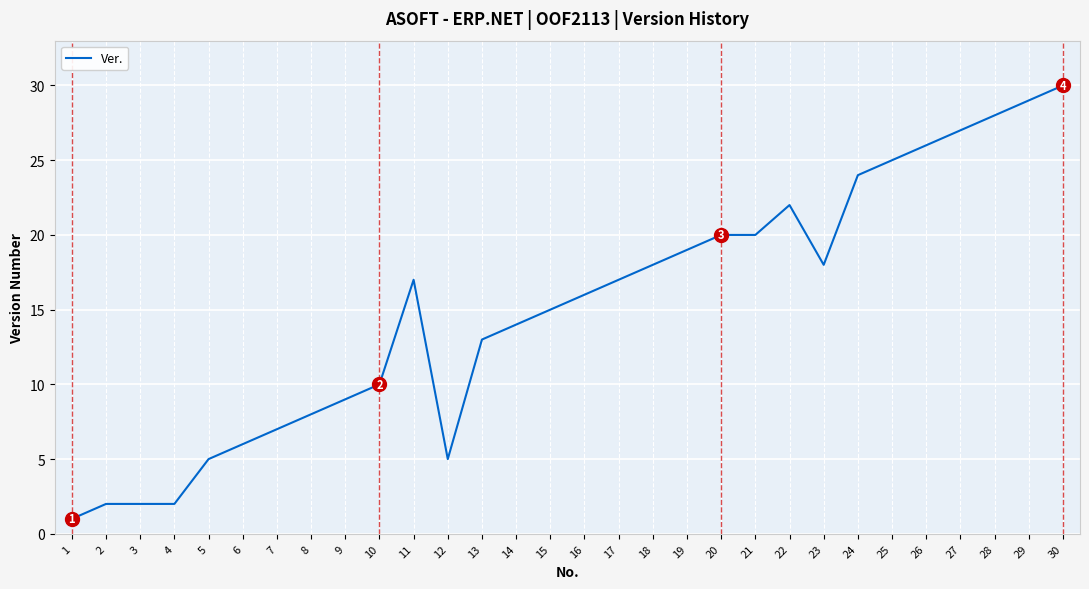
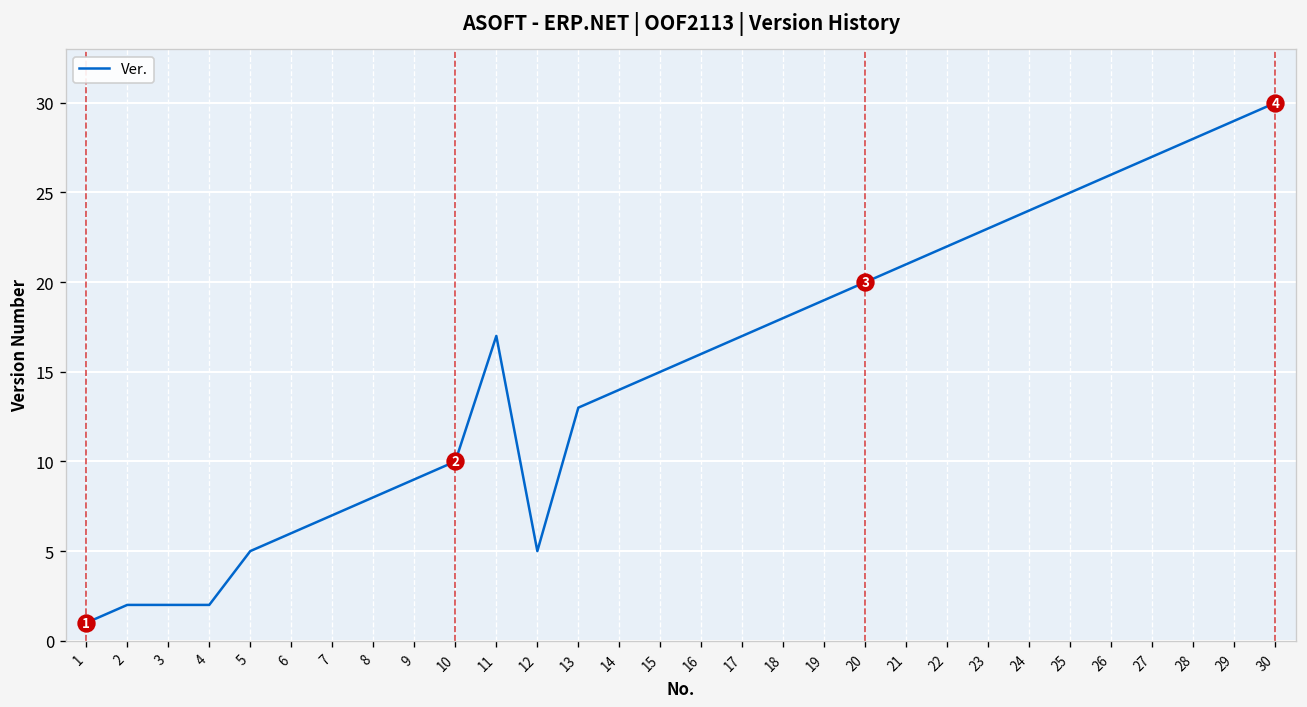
Ver., 21: 20 -> 21
Ver., 23: 18 -> 23
